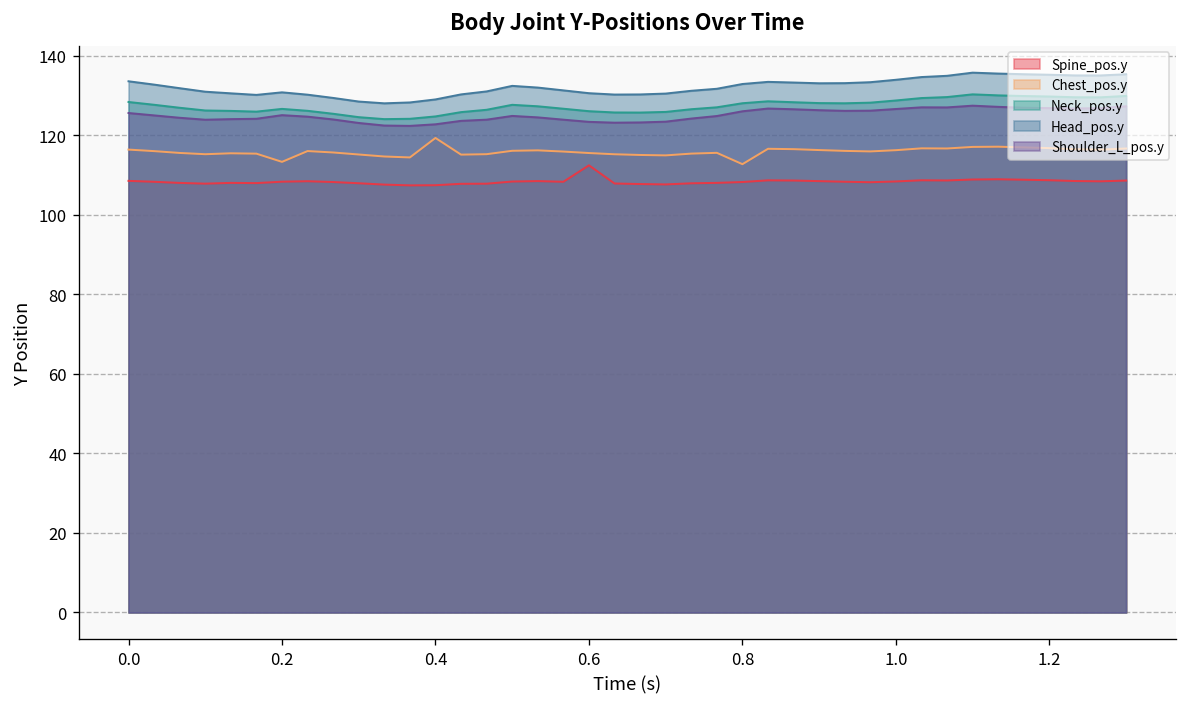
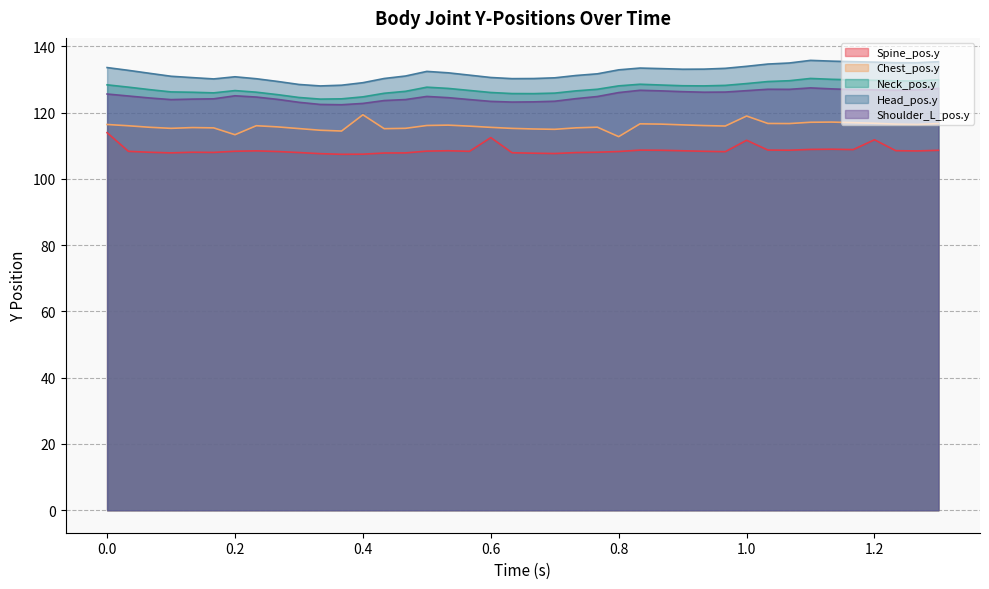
Spine_pos.y, 0.0: 109 -> 114
Spine_pos.y, 1.0: 108 -> 112
Chest_pos.y, 1.0: 116 -> 119
Spine_pos.y, 1.2: 109 -> 112
